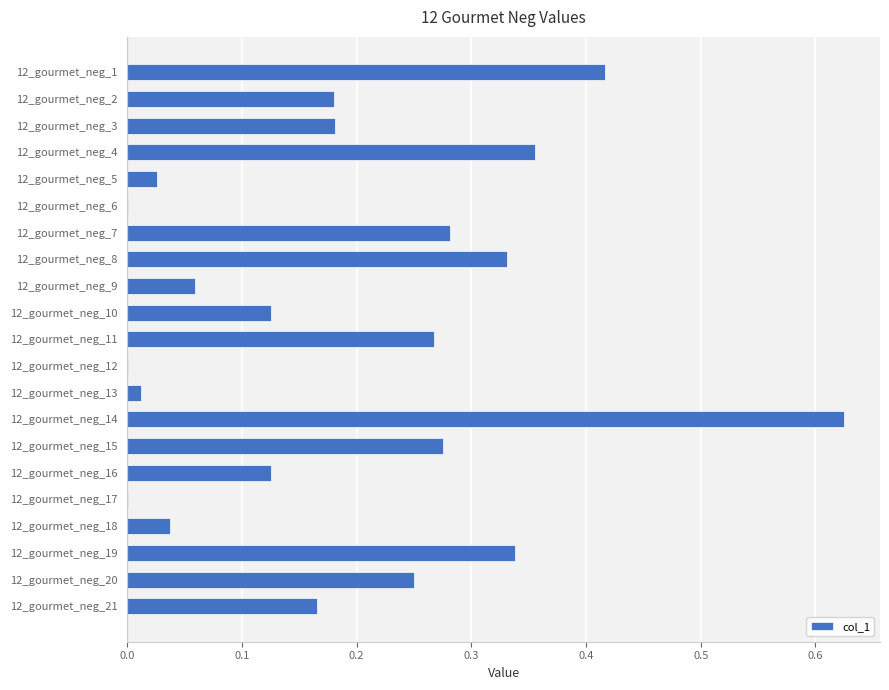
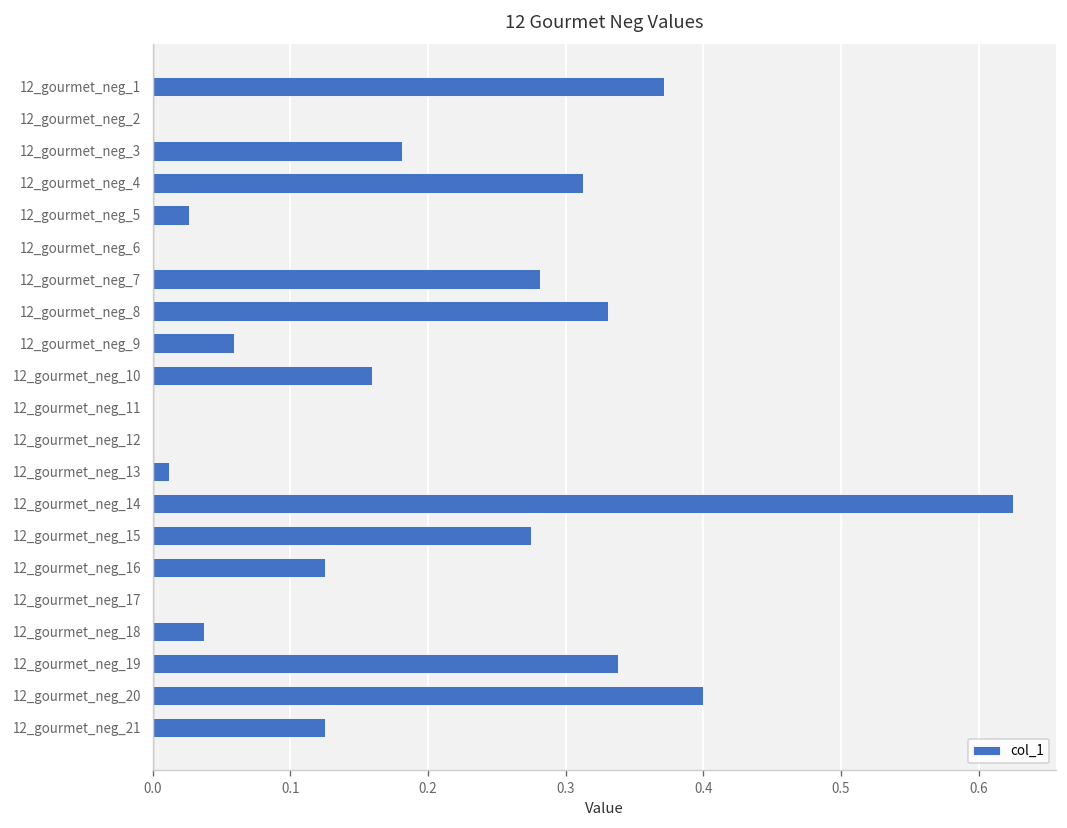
12_gourmet_neg_1: 0.417 -> 0.372
12_gourmet_neg_2: 0.180 -> 0.001
12_gourmet_neg_4: 0.355 -> 0.313
12_gourmet_neg_10: 0.125 -> 0.159
12_gourmet_neg_11: 0.267 -> 0.001
12_gourmet_neg_20: 0.25 -> 0.40
12_gourmet_neg_21: 0.165 -> 0.125
